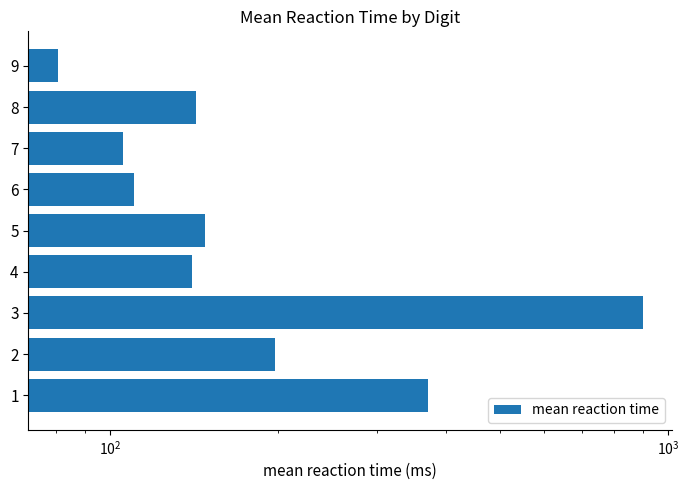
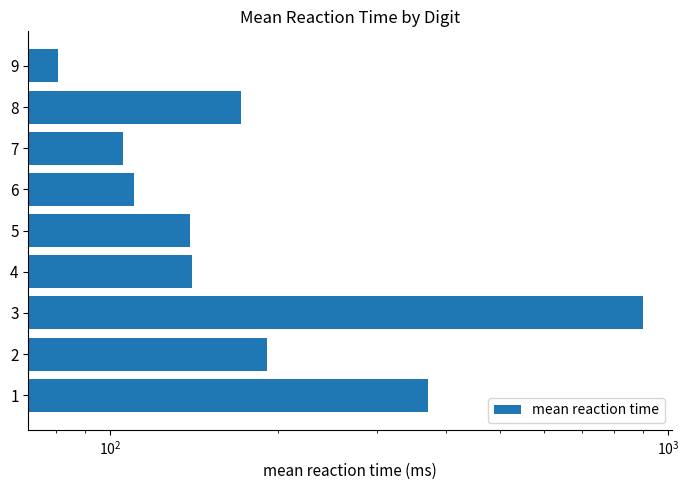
8: 143 -> 172
5: 148 -> 139
2: 197 -> 191
